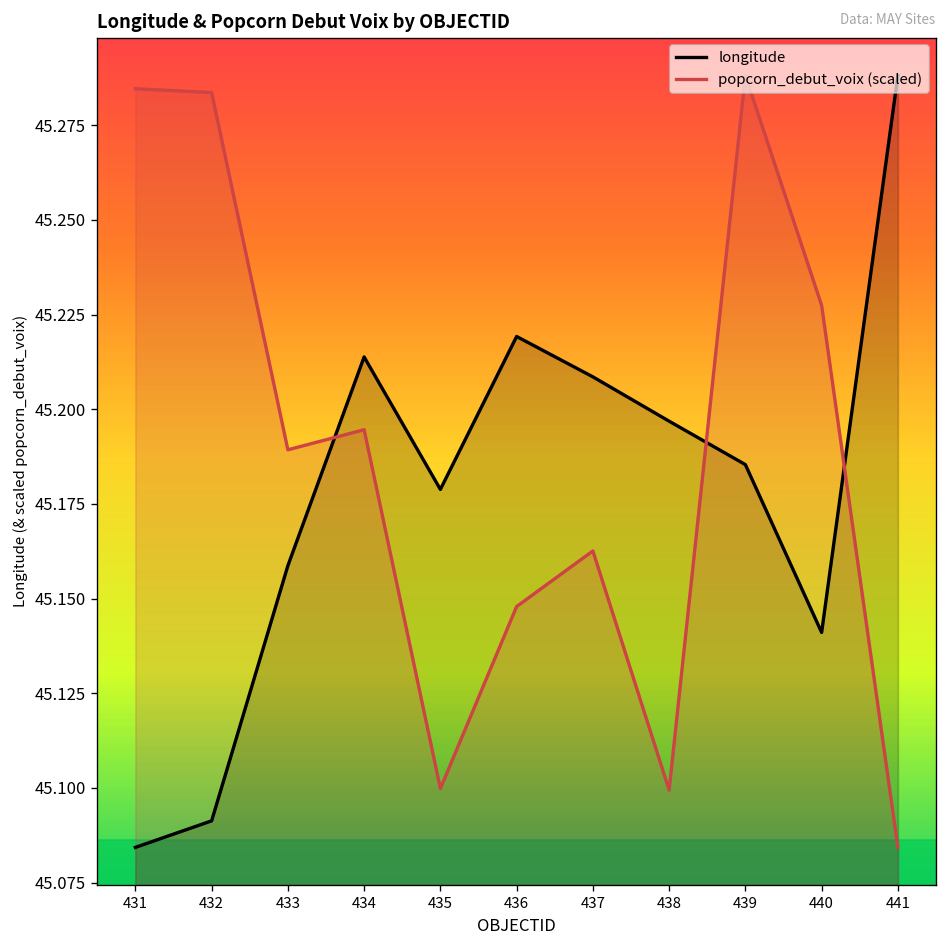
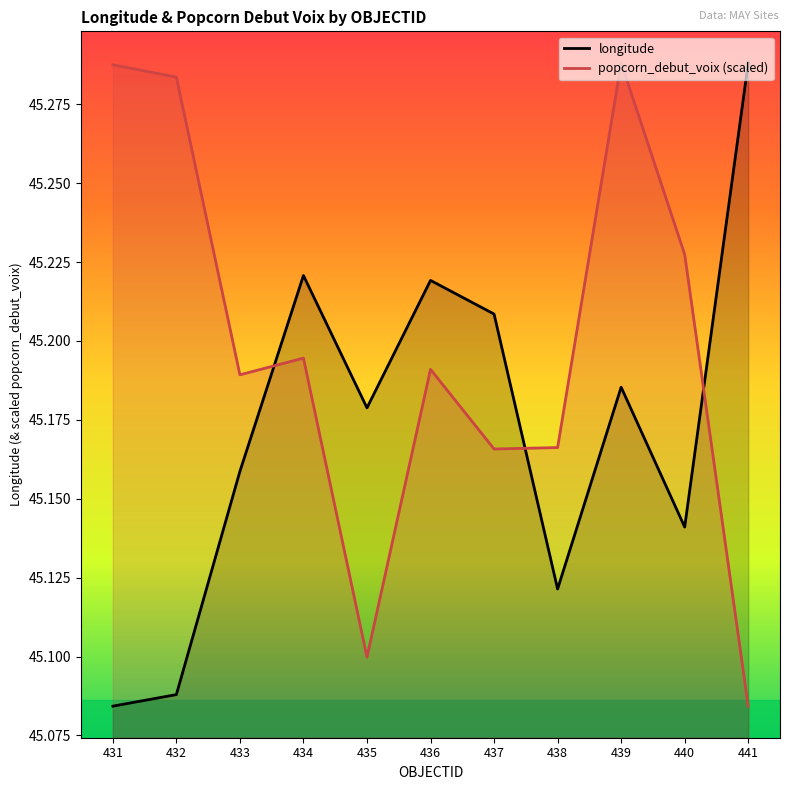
popcorn_debut_voix (scaled), 431: 45.285 -> 45.288
longitude, 432: 45.091 -> 45.088
longitude, 434: 45.214 -> 45.221
popcorn_debut_voix (scaled), 436: 45.148 -> 45.191
popcorn_debut_voix (scaled), 437: 45.163 -> 45.166
longitude, 438: 45.197 -> 45.121
popcorn_debut_voix (scaled), 438: 45.099 -> 45.166
